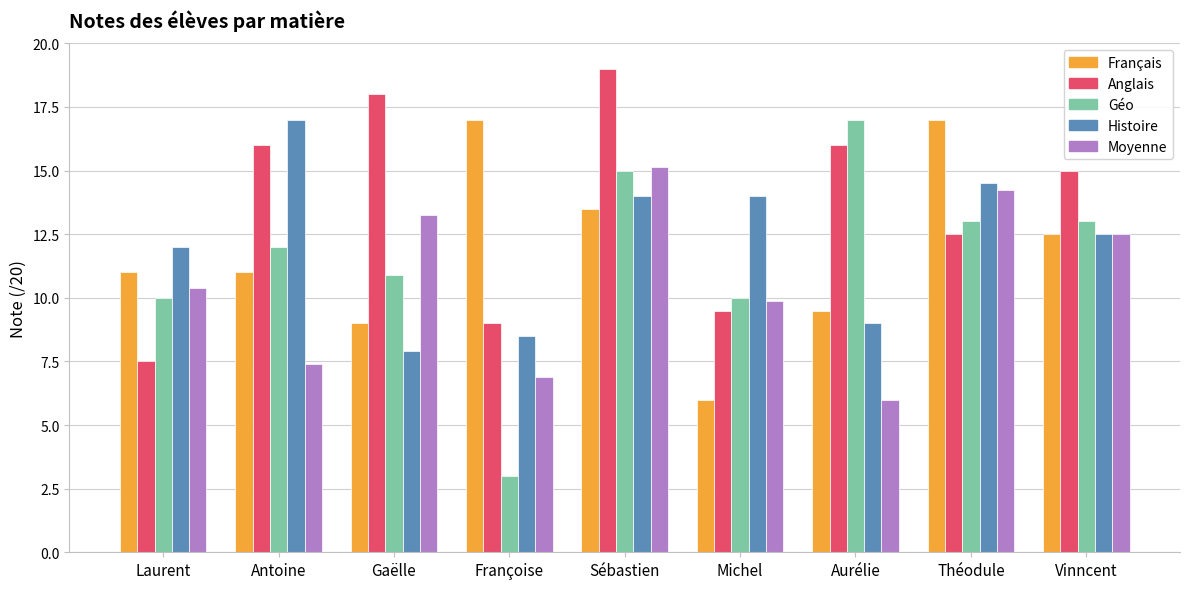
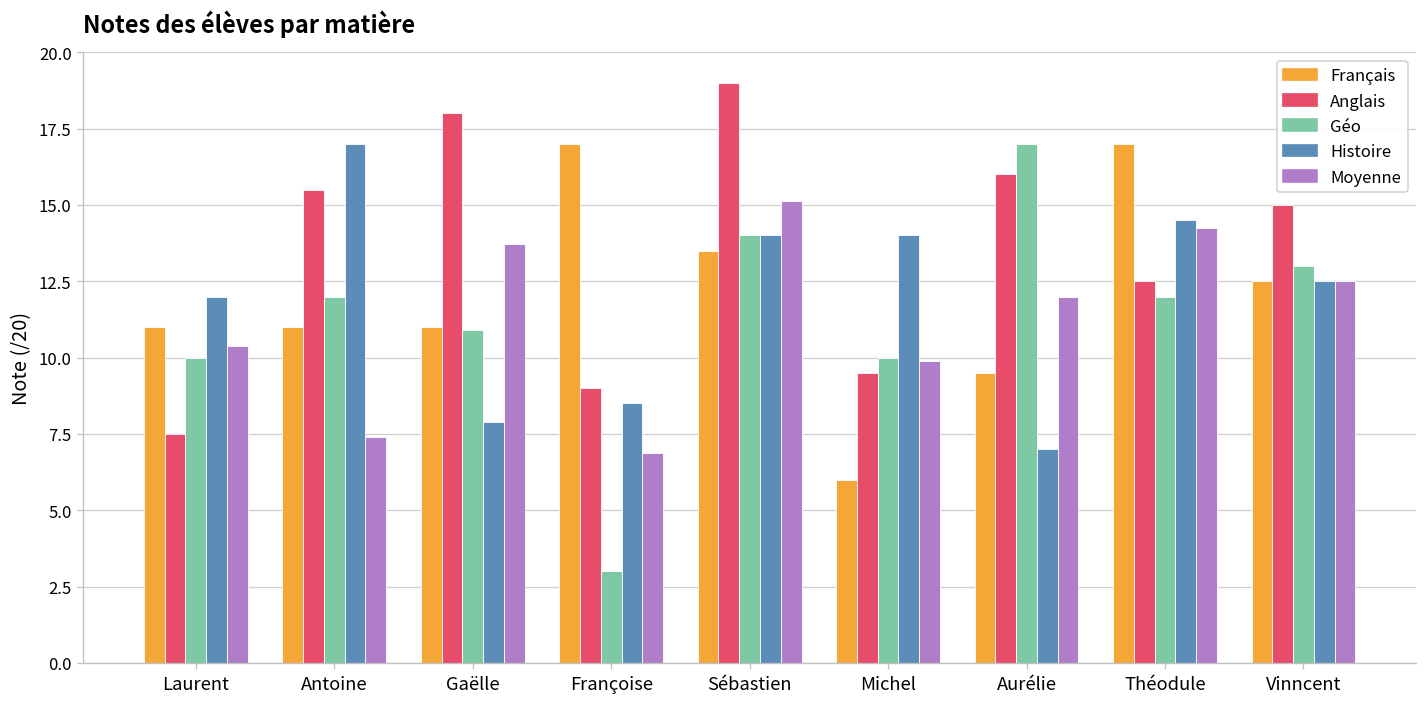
Anglais, Antoine: 16.0 -> 15.5
Français, Gaëlle: 9 -> 11
Moyenne, Gaëlle: 13.3 -> 13.7
Géo, Sébastien: 15 -> 14
Histoire, Aurélie: 9 -> 7
Moyenne, Aurélie: 6 -> 12
Géo, Théodule: 13 -> 12
